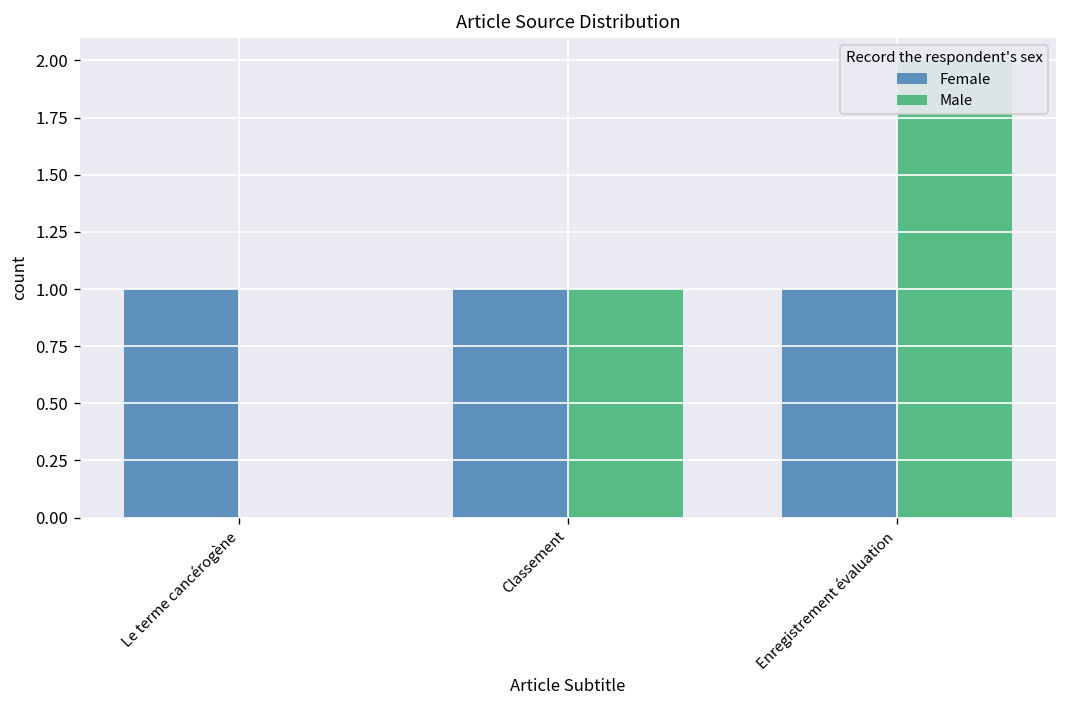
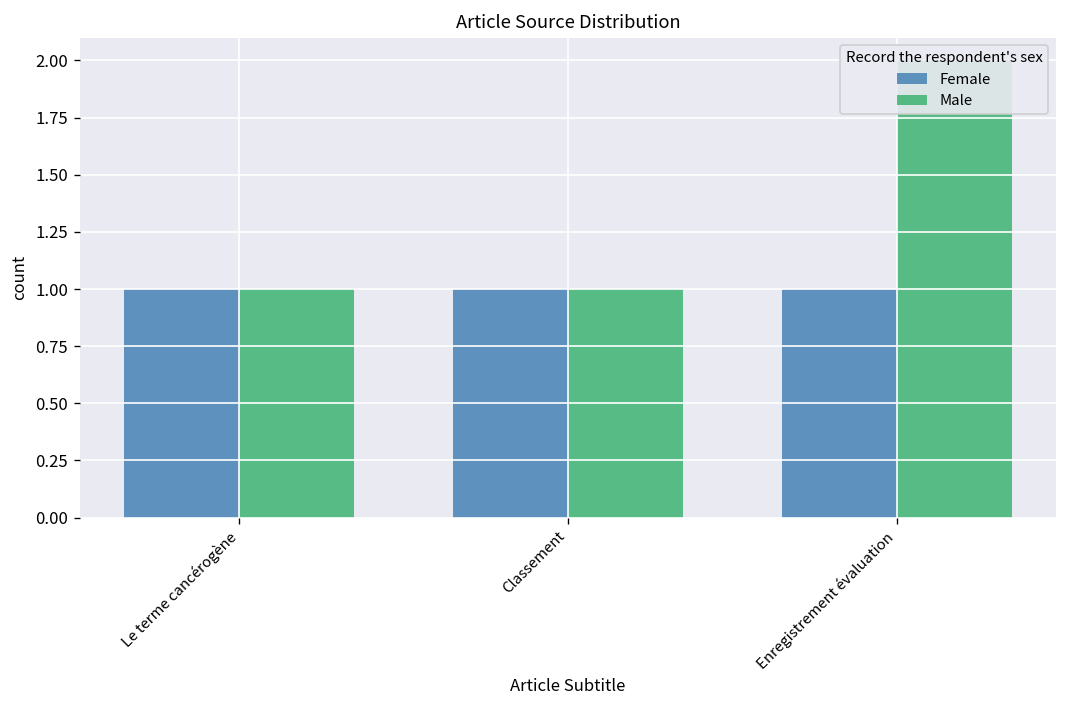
Male, Le terme cancérogène: 0 -> 1
